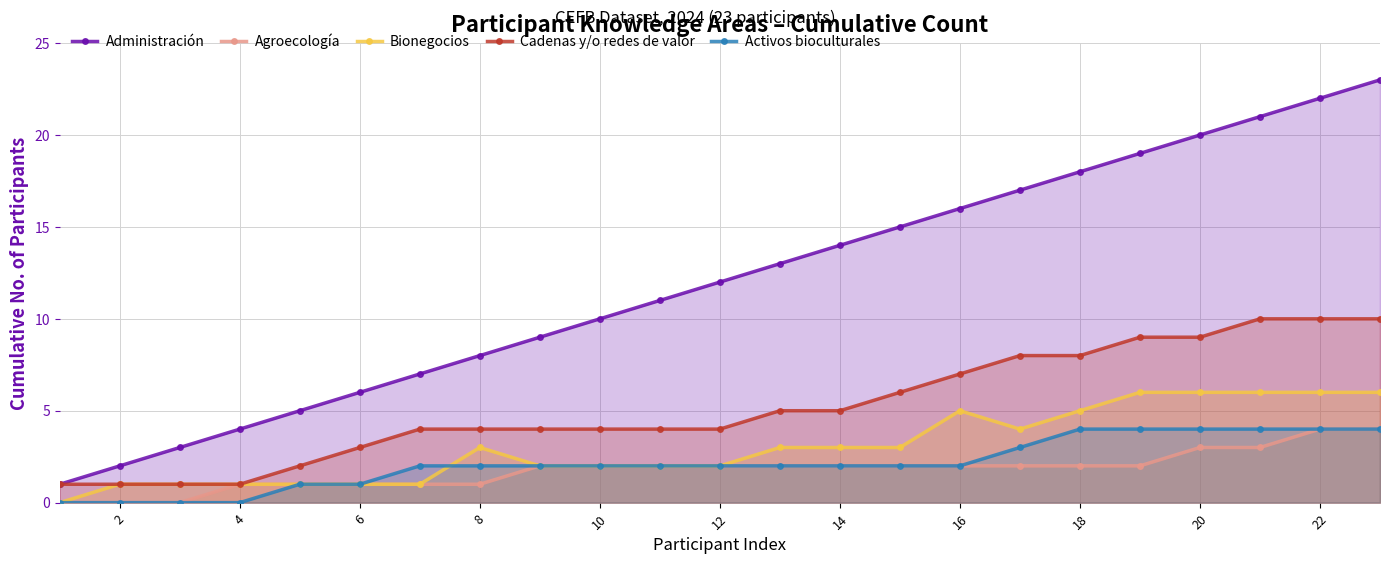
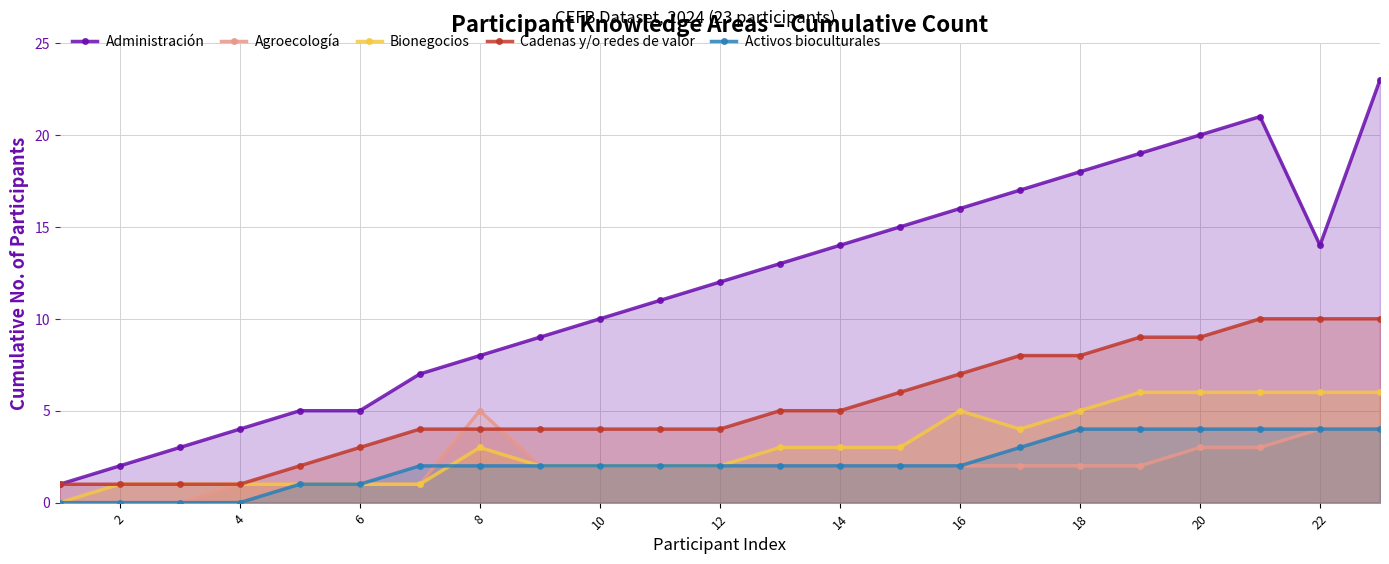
Administración, 6: 6 -> 5
Agroecología, 8: 1 -> 5
Administración, 22: 22 -> 14
